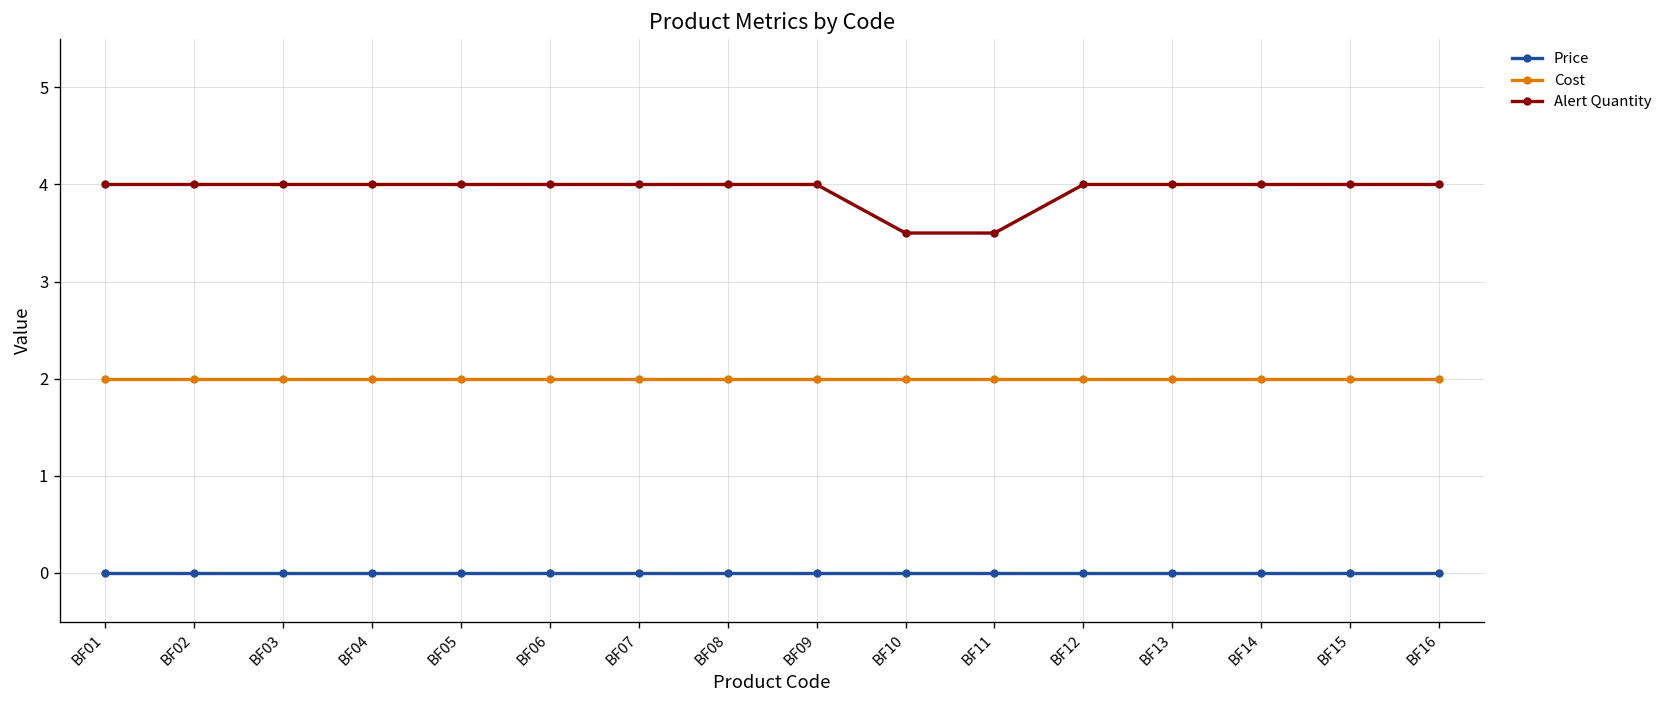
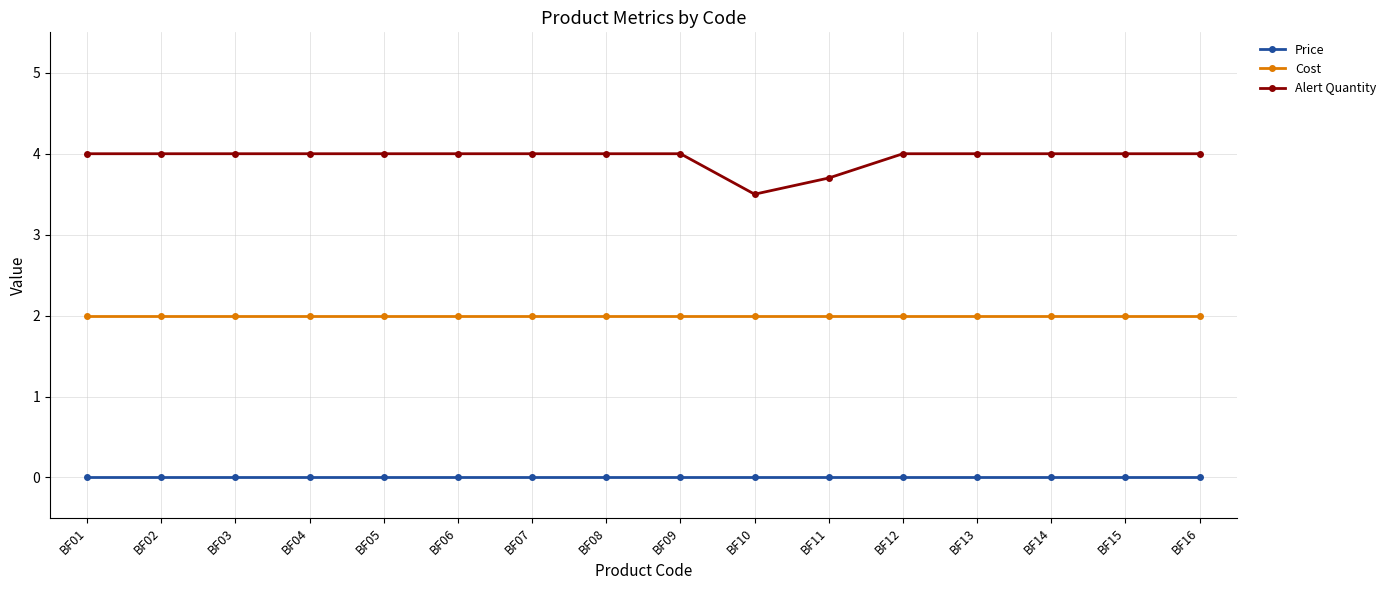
Alert Quantity, BF11: 3.5 -> 3.7
